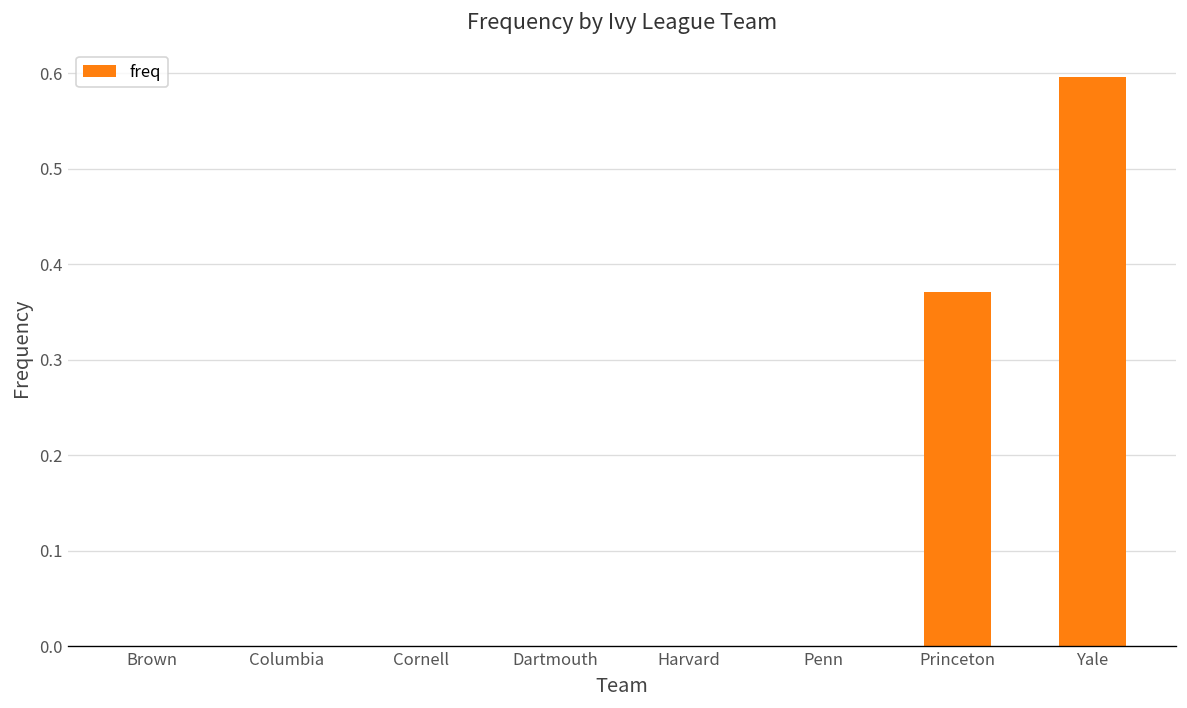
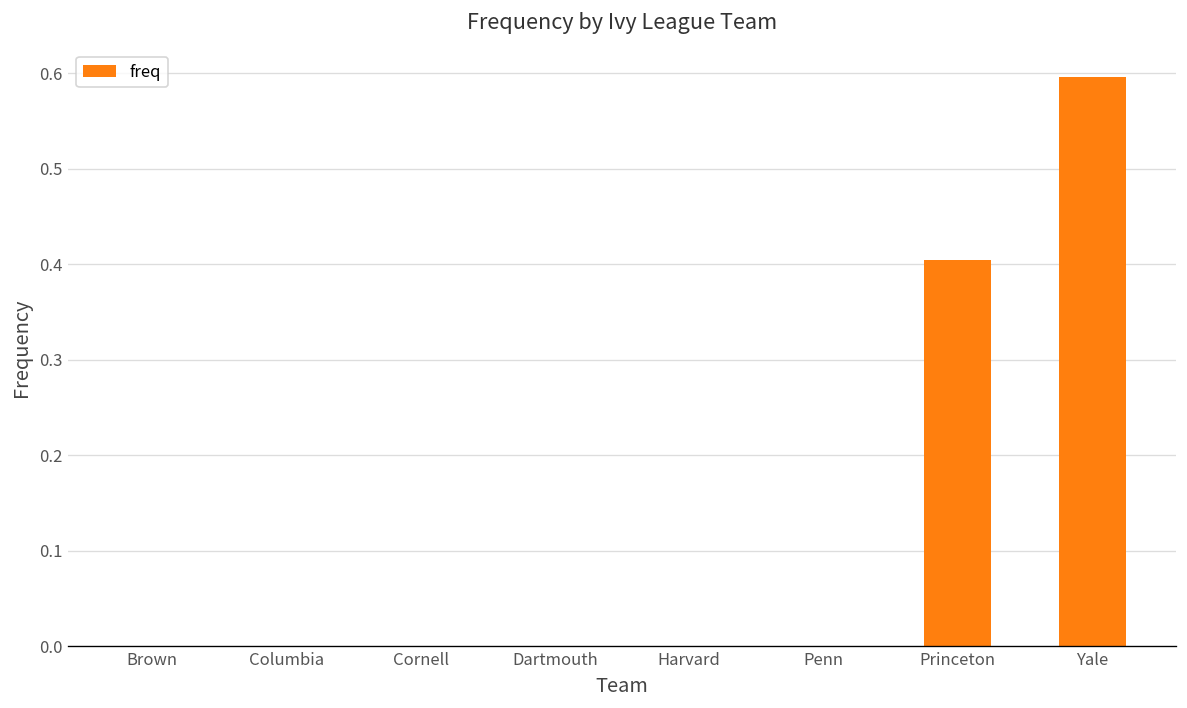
Princeton: 0.37 -> 0.40
